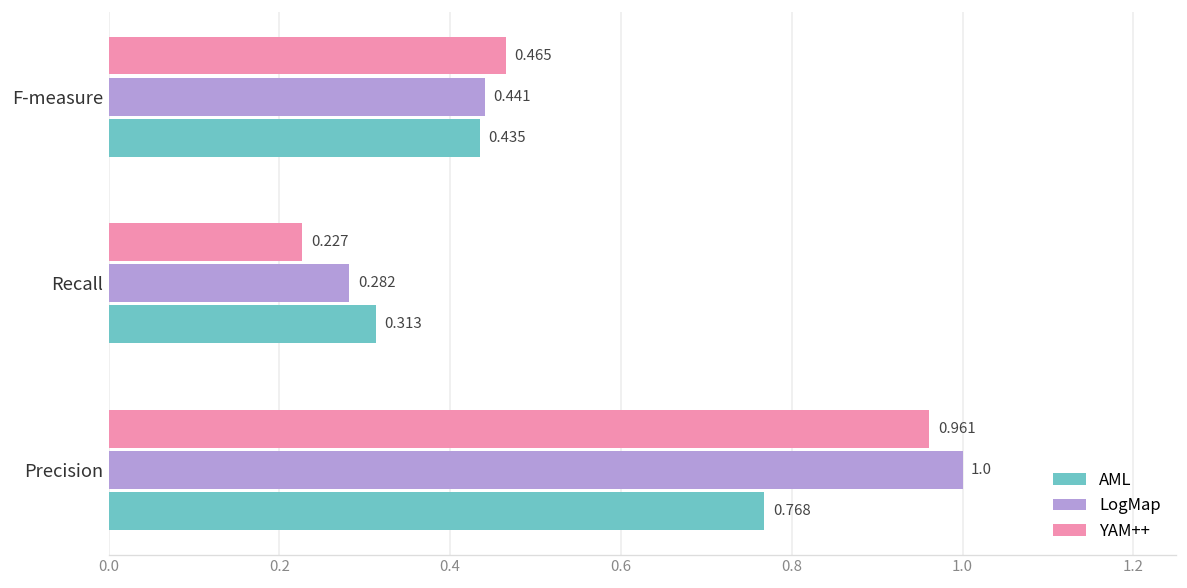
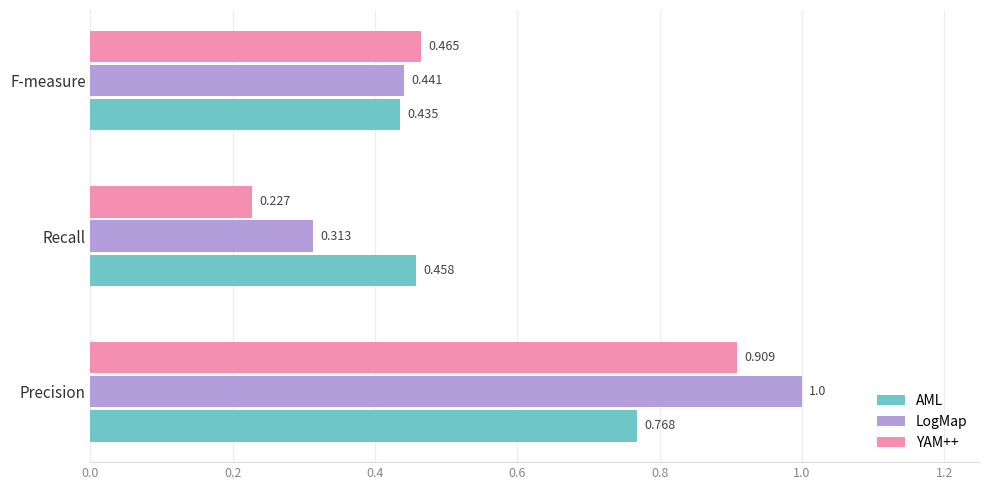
LogMap, Recall: 0.282 -> 0.313
AML, Recall: 0.313 -> 0.458
YAM++, Precision: 0.961 -> 0.909
